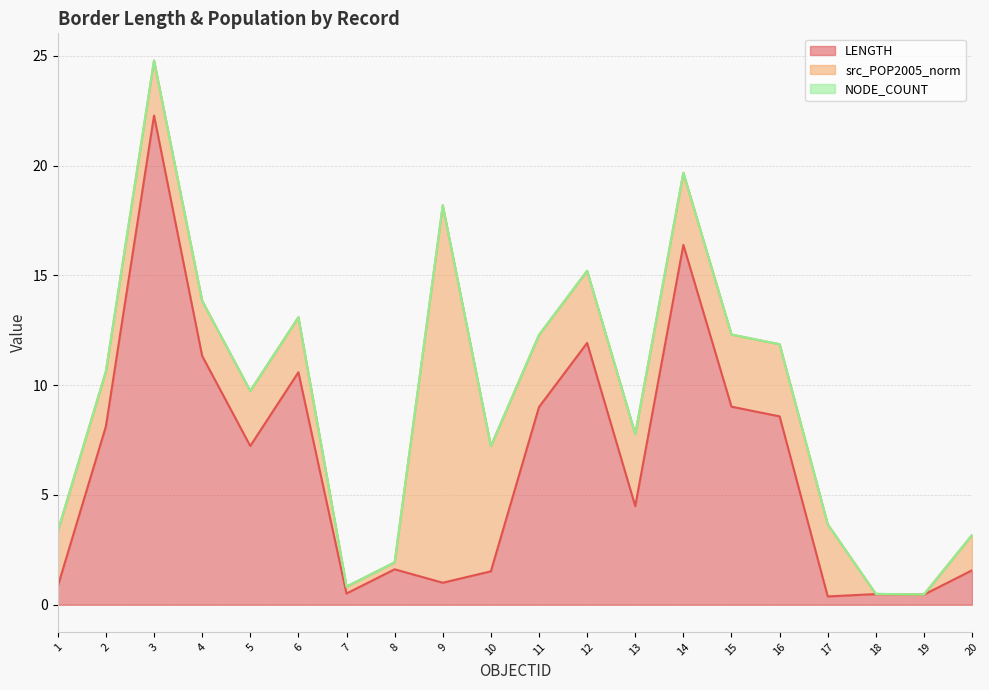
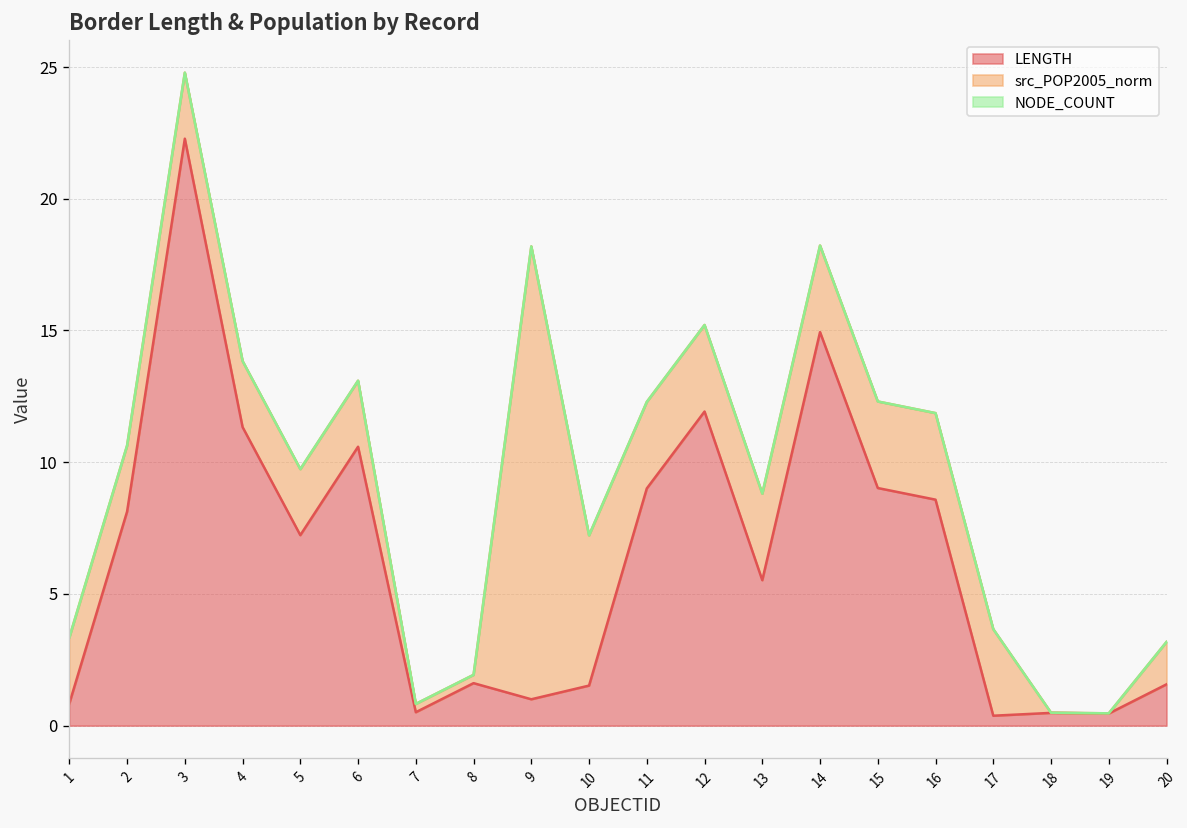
LENGTH, 13: 4.5 -> 5.5
LENGTH, 14: 16.4 -> 14.9
